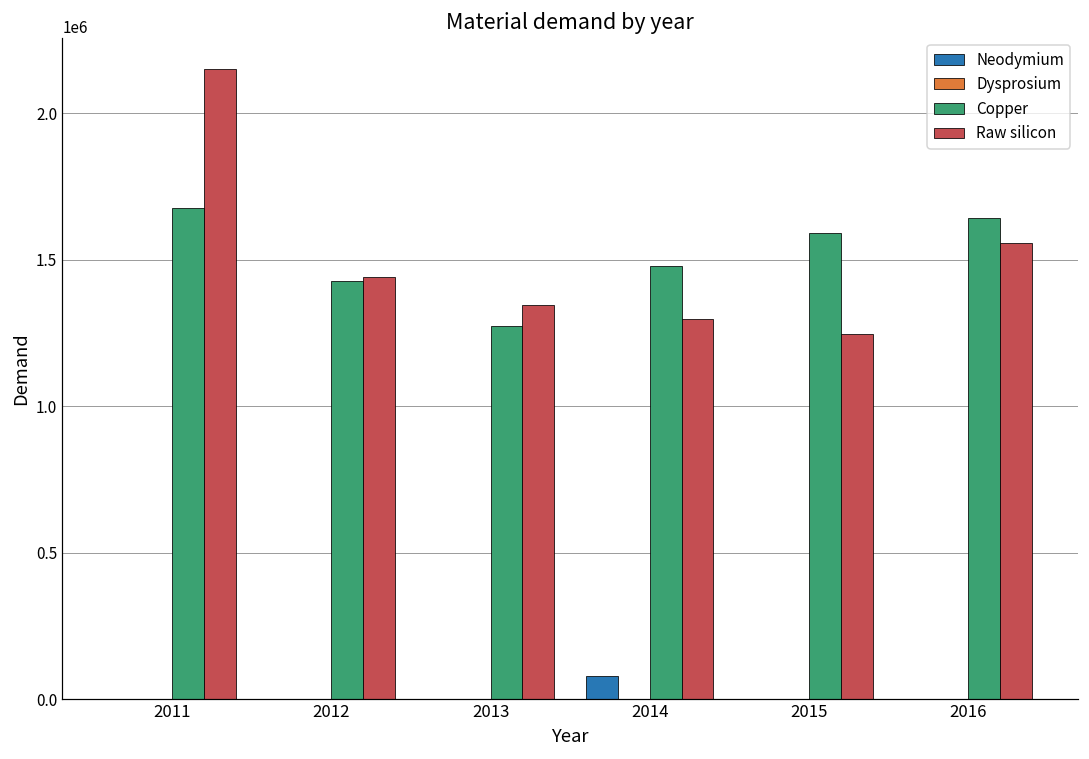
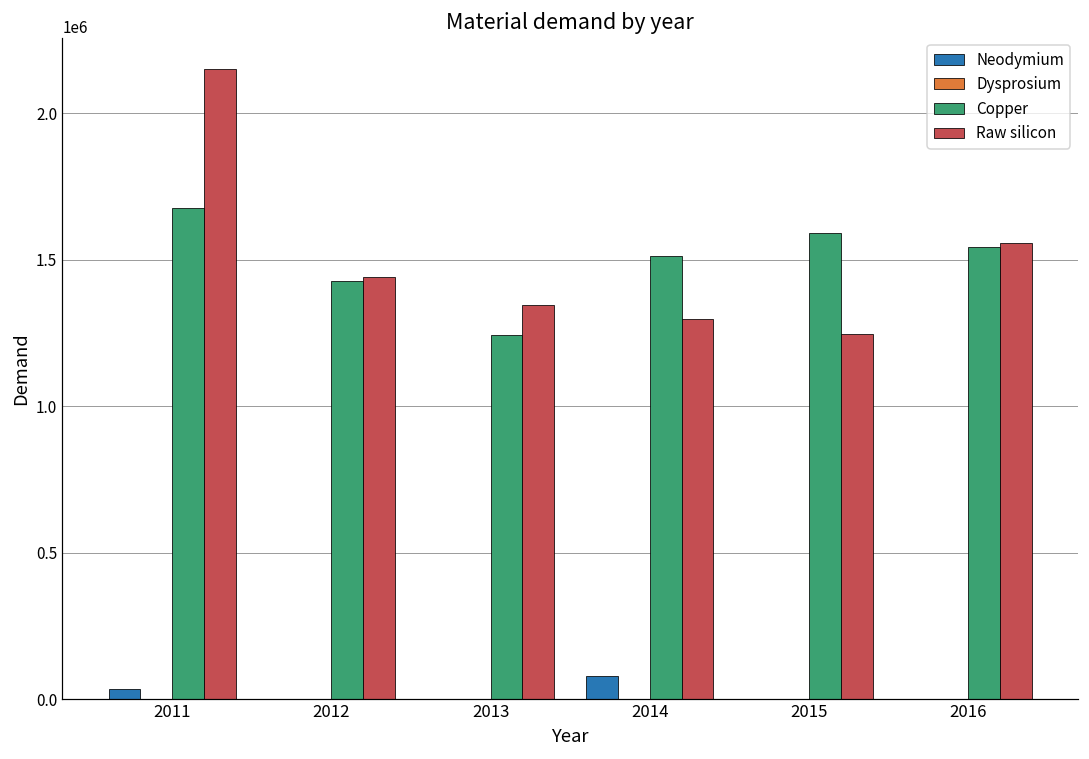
Neodymium, 2011: 0 -> 30000
Copper, 2013: 1270000 -> 1240000
Copper, 2014: 1480000 -> 1510000
Copper, 2016: 1640000 -> 1540000
